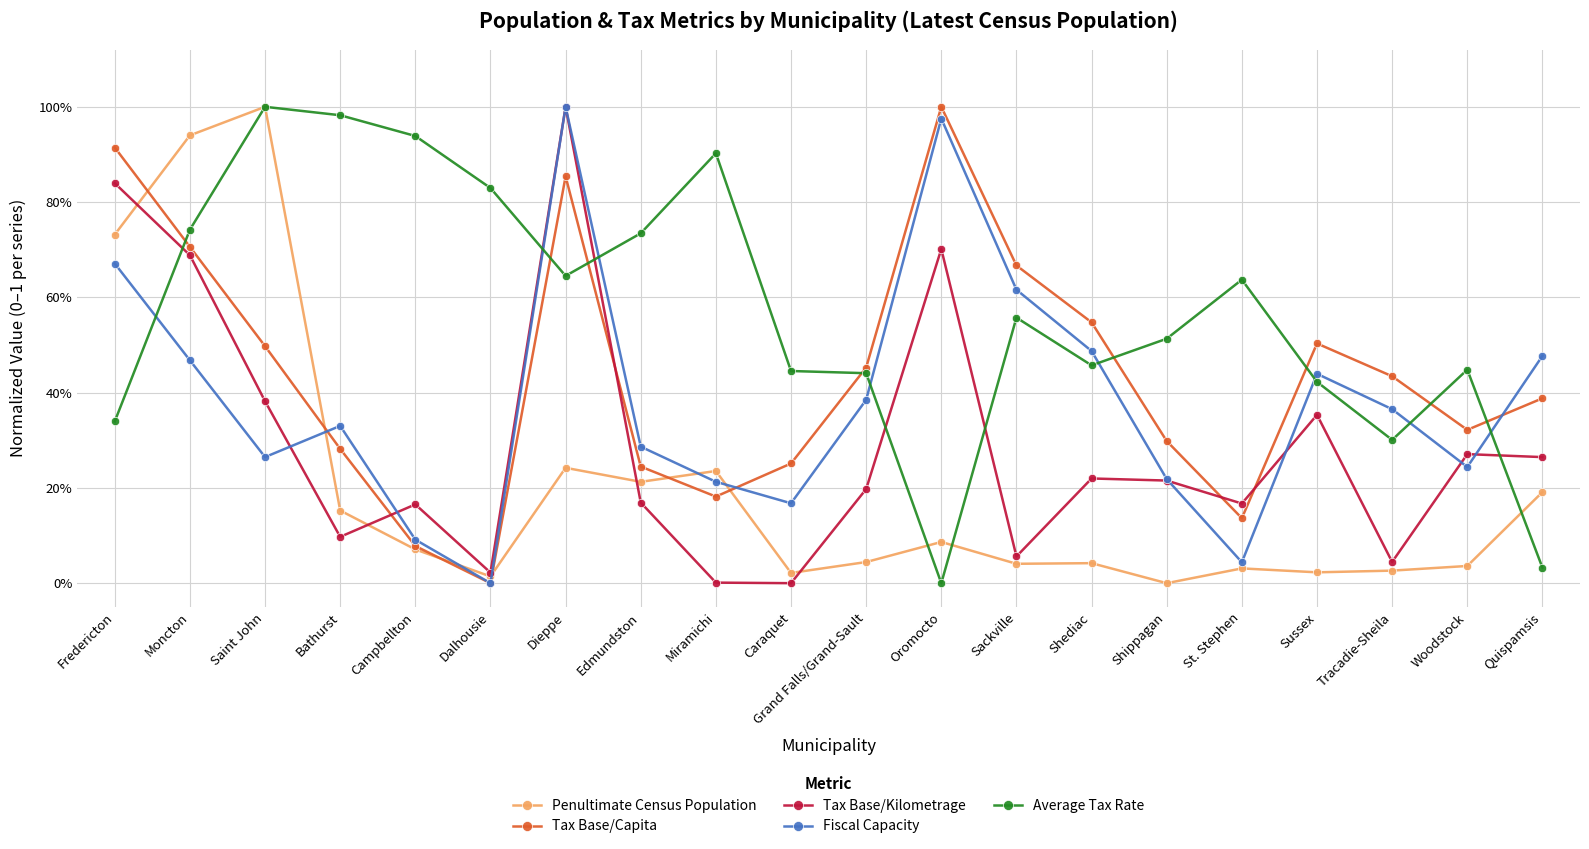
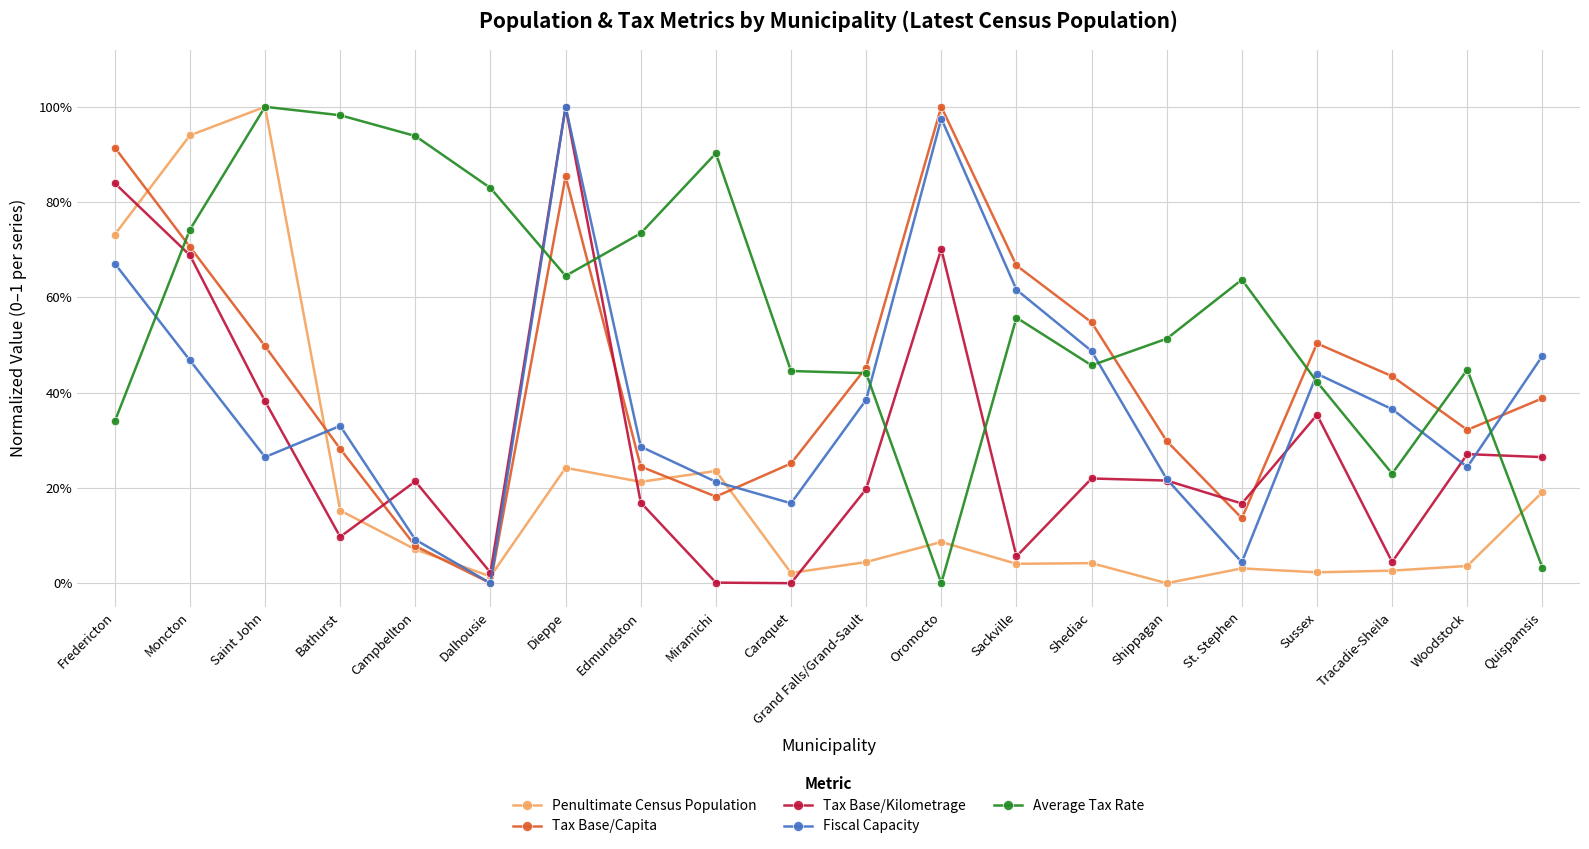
Tax Base/Kilometrage, Campbellton: 17% -> 21%
Average Tax Rate, Tracadie-Sheila: 30% -> 23%
